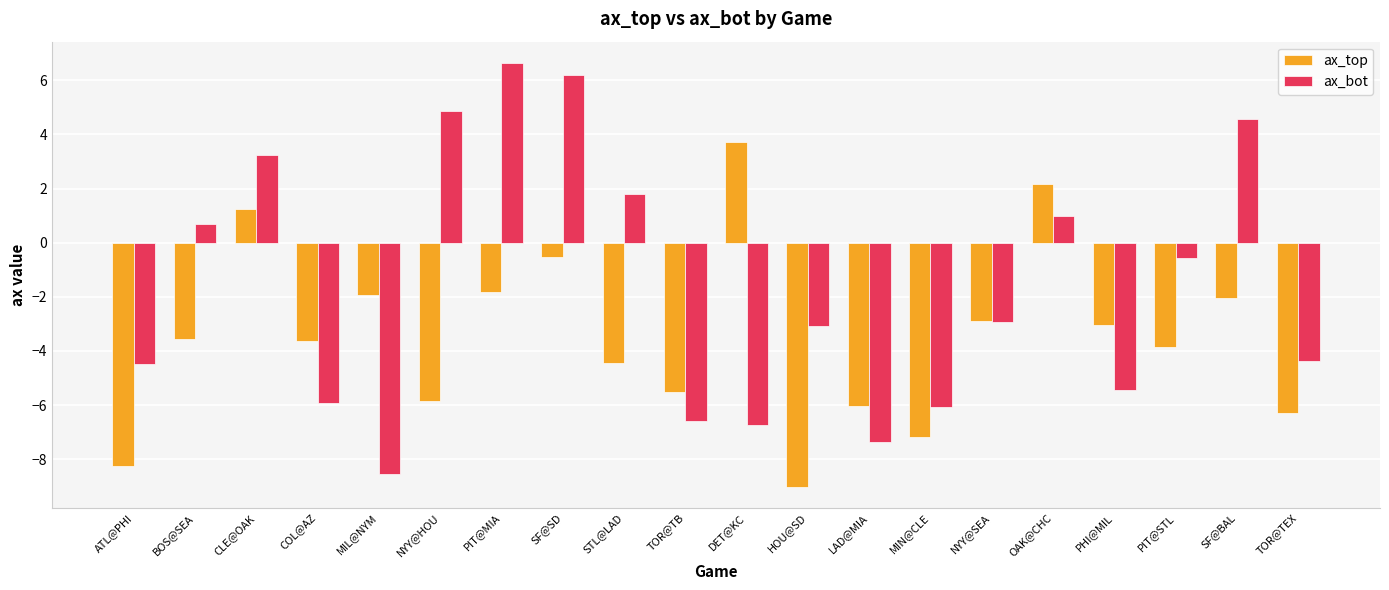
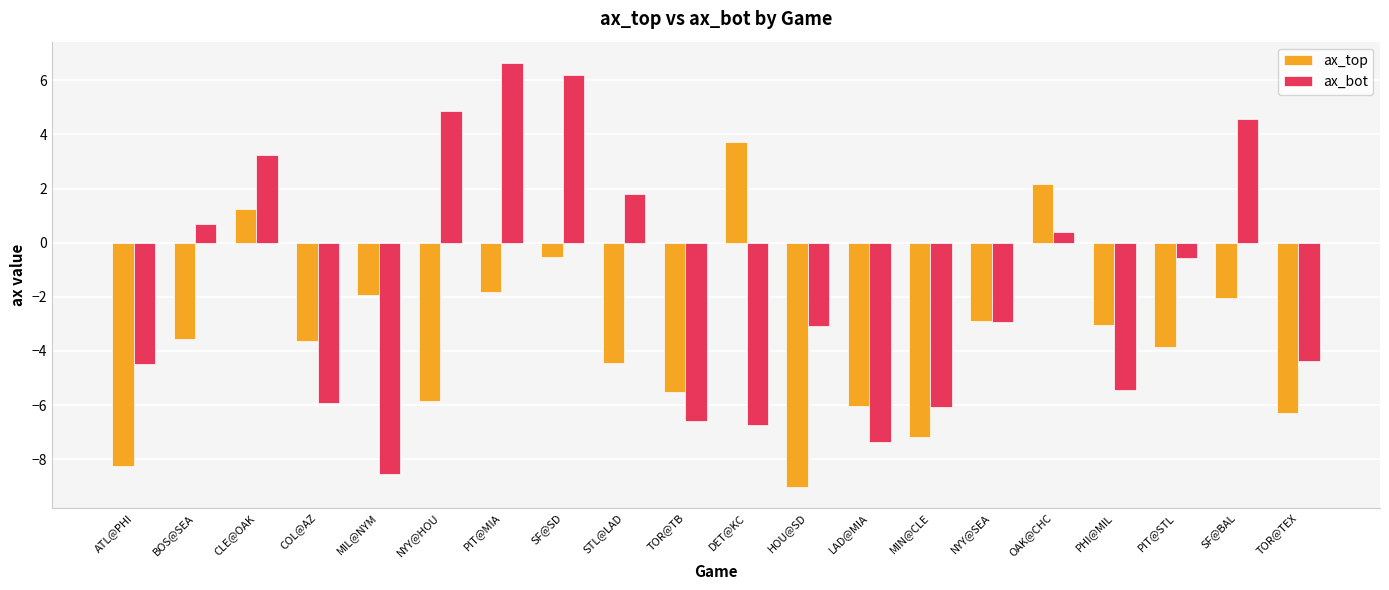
ax_bot, OAK@CHC: 1.0 -> 0.4
